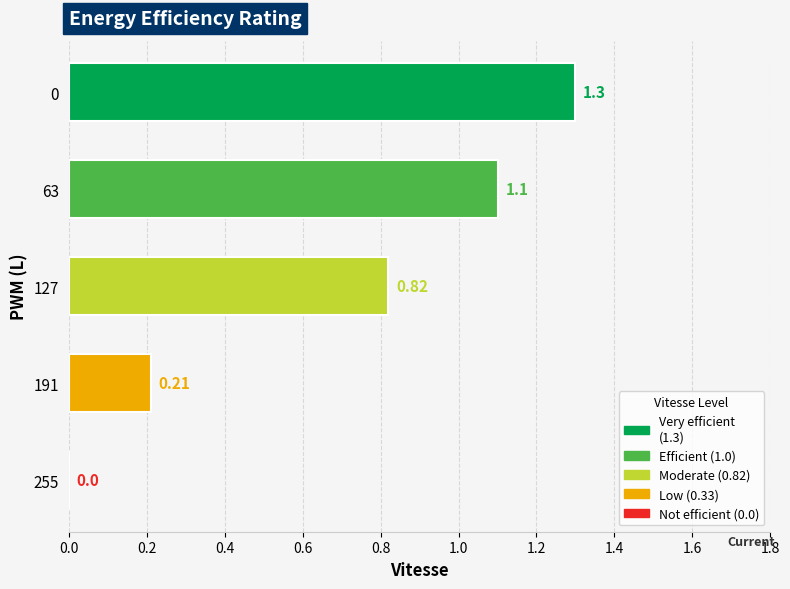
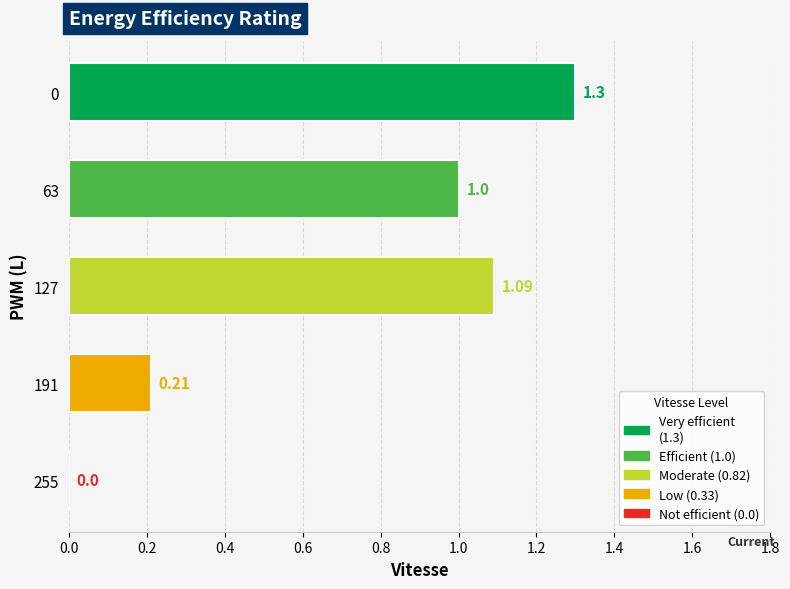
63: 1.1 -> 1.0
127: 0.82 -> 1.09
